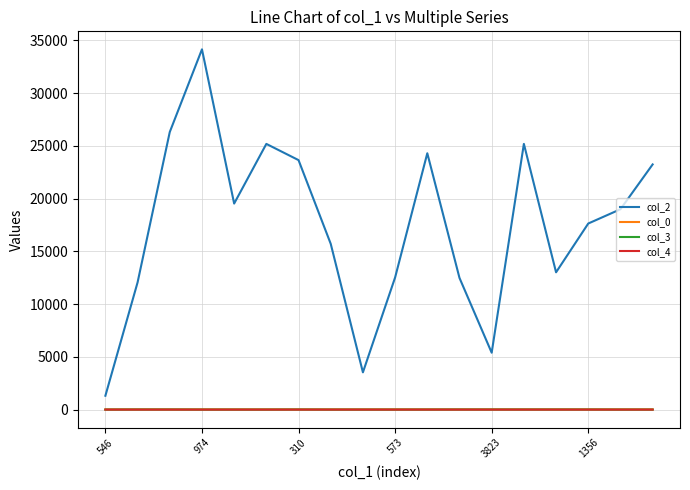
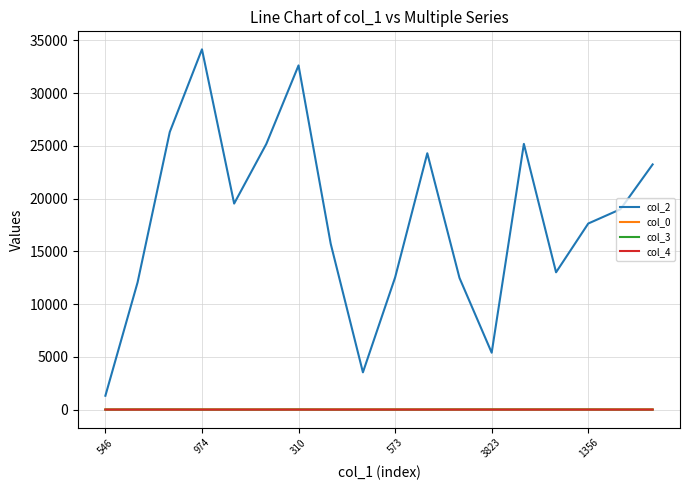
col_2, 310: 23600 -> 32600
